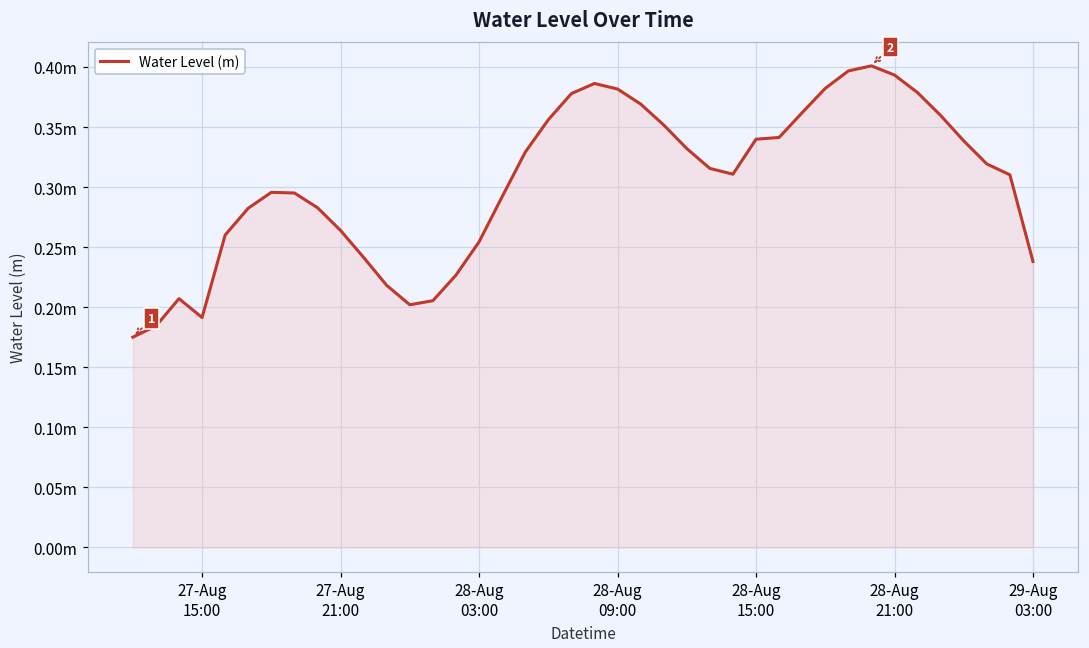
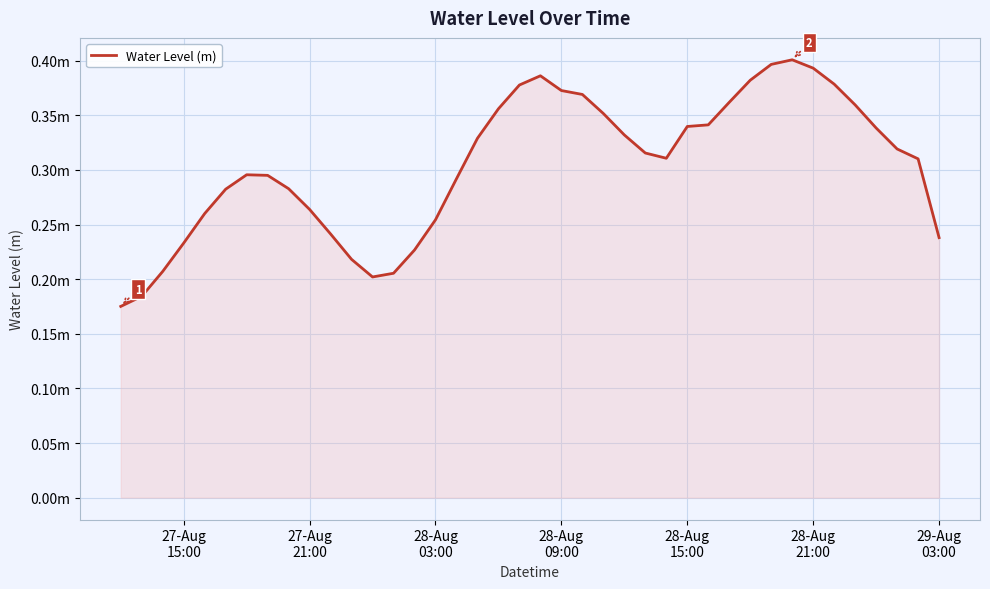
27-Aug 15:00: 0.191m -> 0.233m
28-Aug 09:00: 0.382m -> 0.373m
